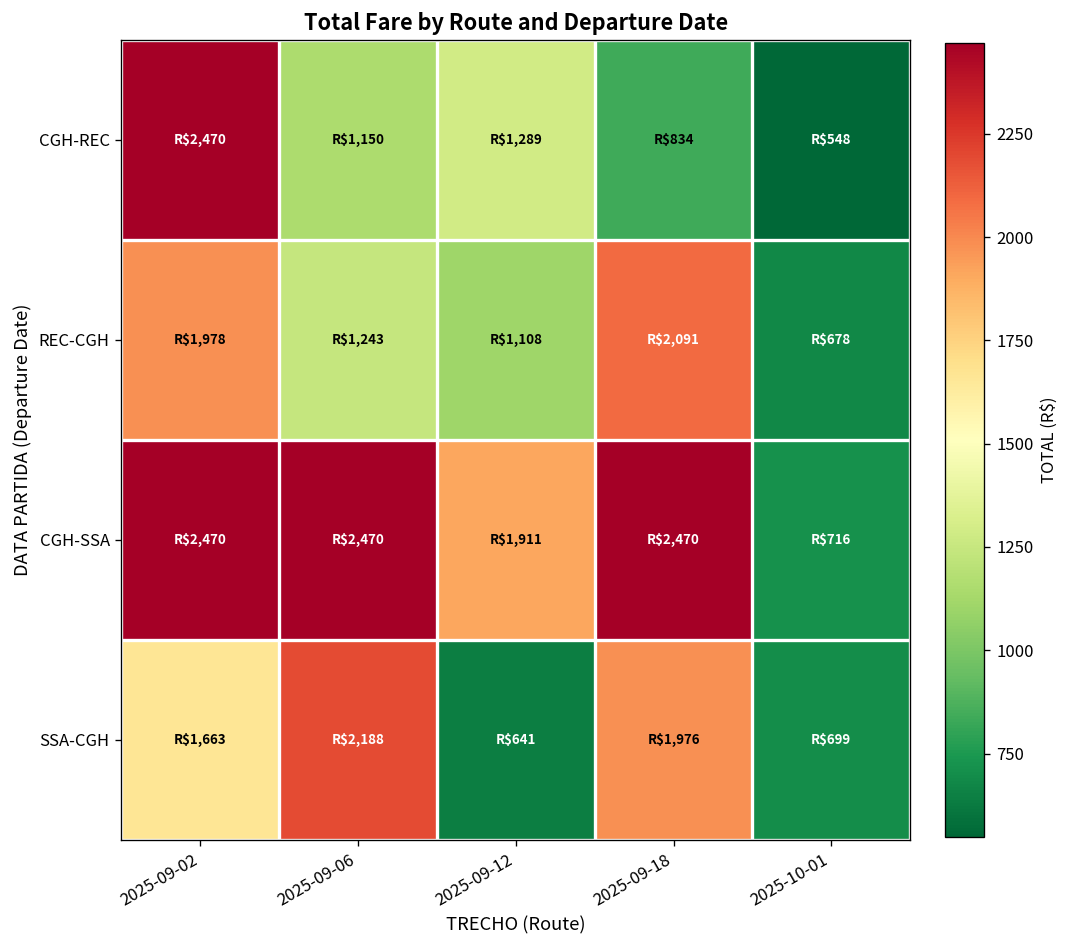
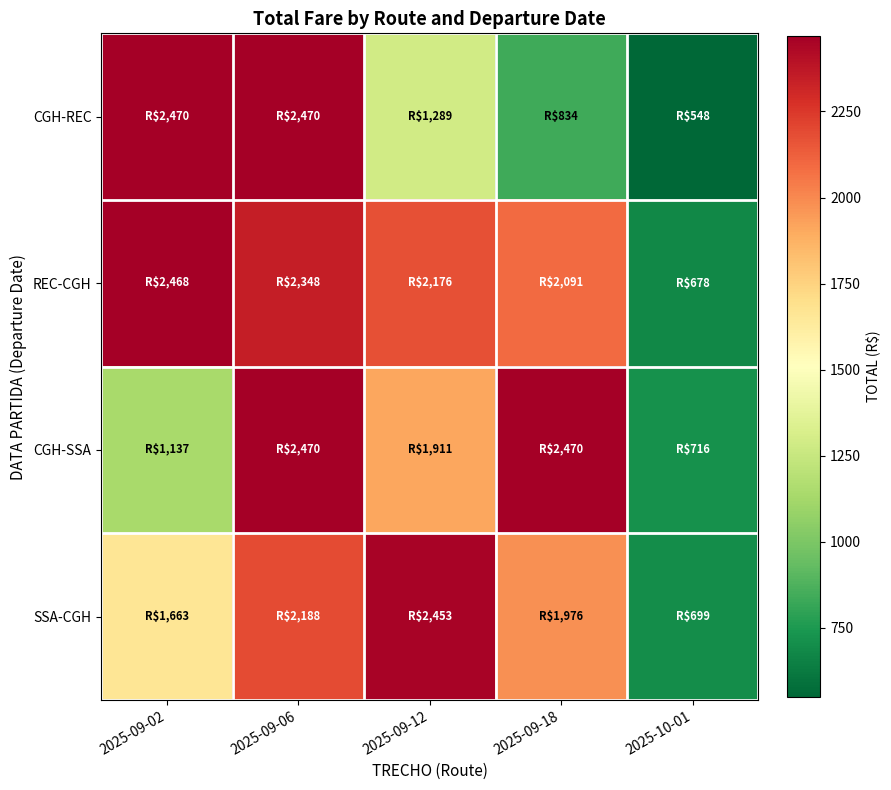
CGH-REC, 2025-09-06: $1,150 -> $2,470
REC-CGH, 2025-09-02: $1,978 -> $2,468
REC-CGH, 2025-09-06: $1,243 -> $2,348
REC-CGH, 2025-09-12: $1,108 -> $2,176
CGH-SSA, 2025-09-02: $2,470 -> $1,137
SSA-CGH, 2025-09-12: $641 -> $2,453
